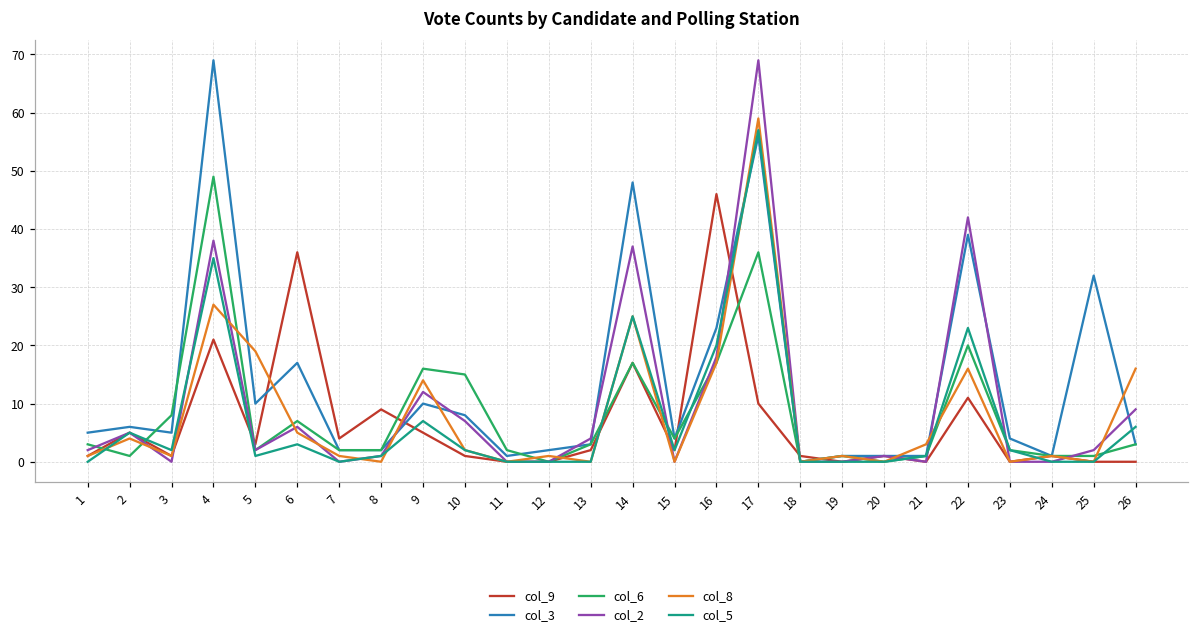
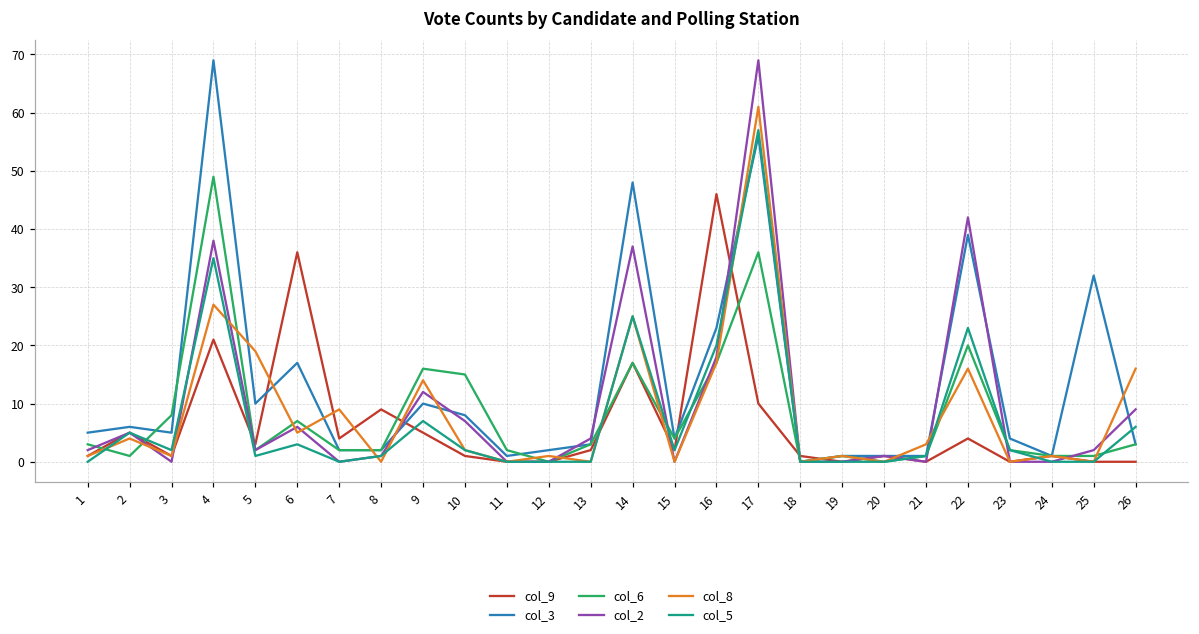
col_8, 7: 1 -> 9
col_8, 17: 59 -> 61
col_9, 22: 11 -> 4
